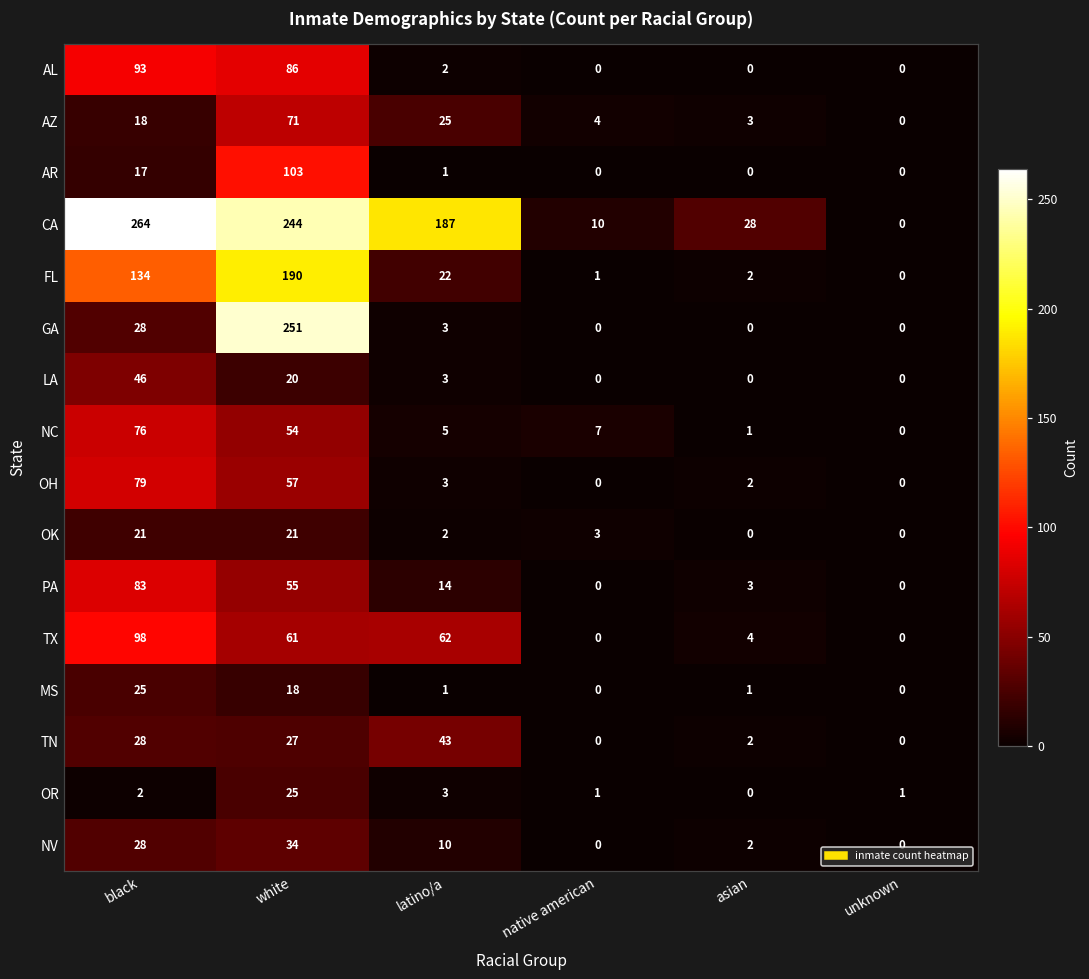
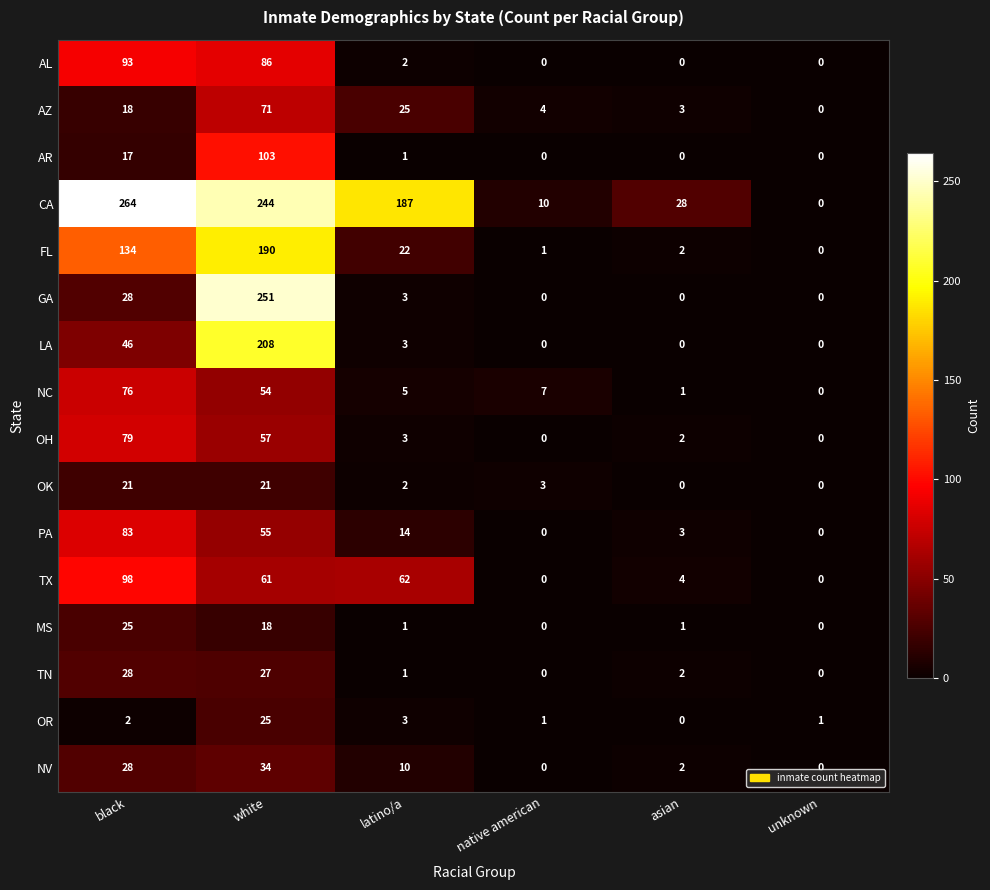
LA, white: 20 -> 208
TN, latino/a: 43 -> 1
